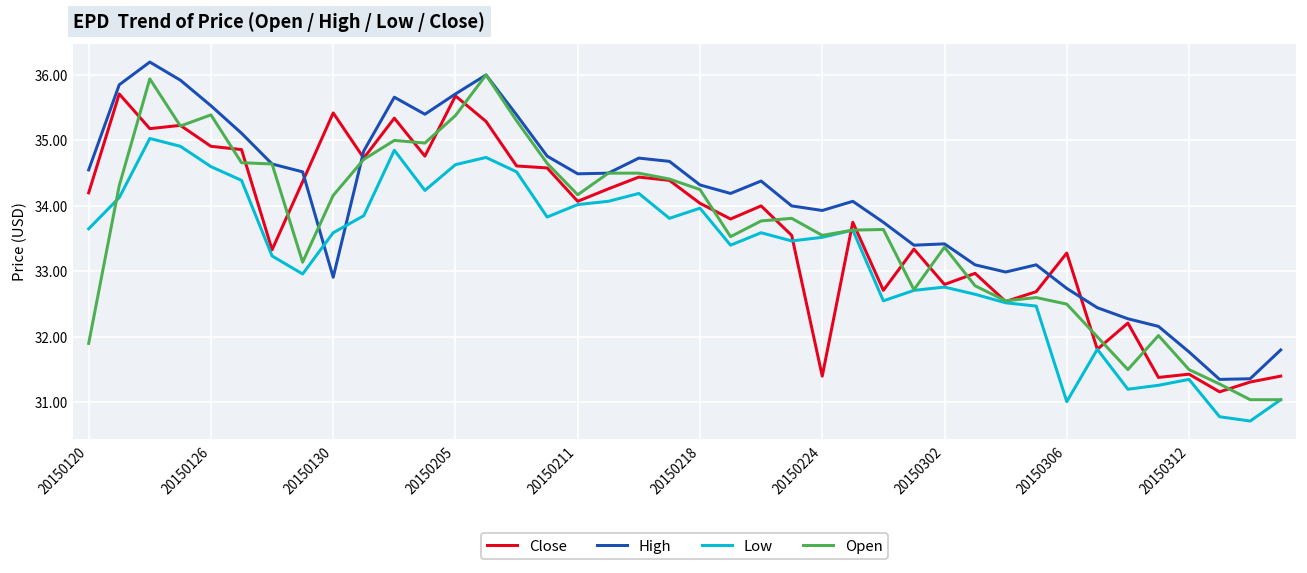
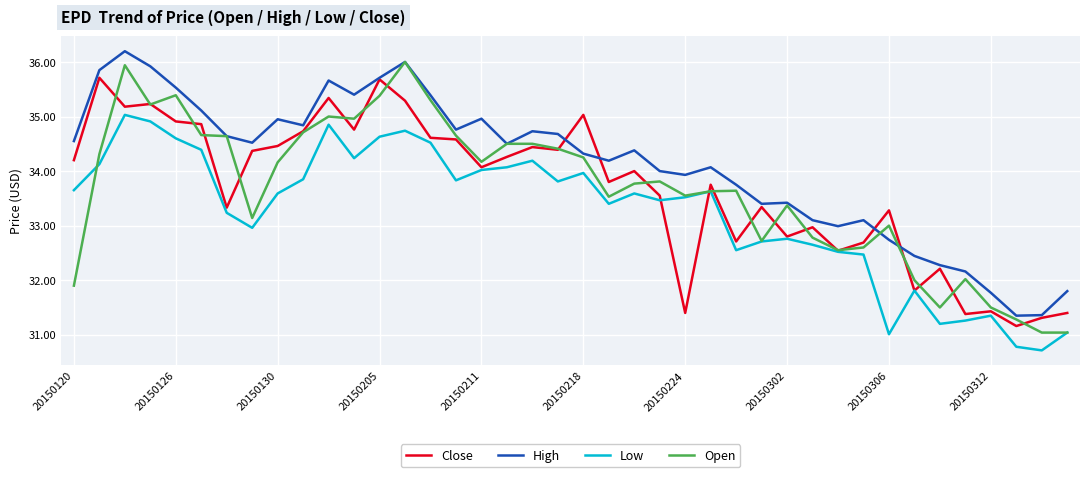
Close, 20150130: 35.4 -> 34.5
High, 20150130: 32.9 -> 35.0
High, 20150211: 34.5 -> 35.0
Close, 20150218: 34.0 -> 35.0
Open, 20150306: 32.5 -> 33.0
